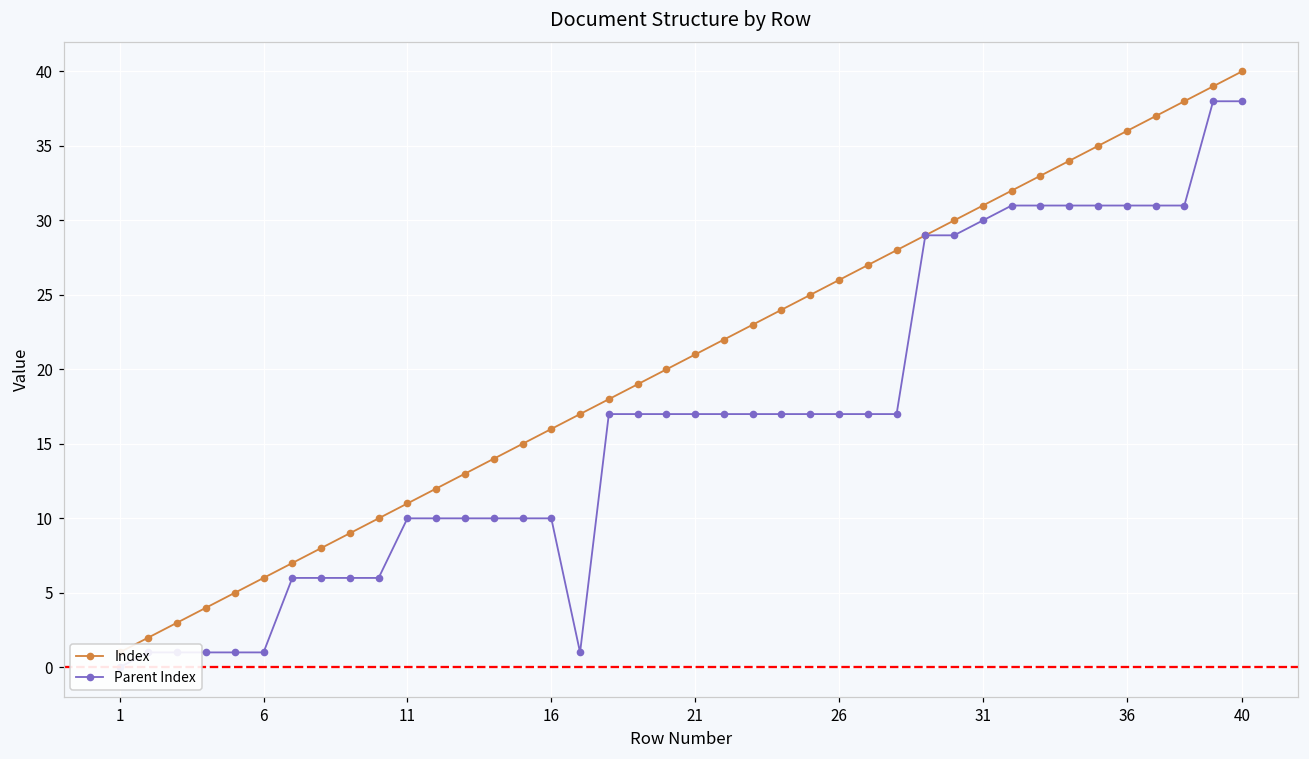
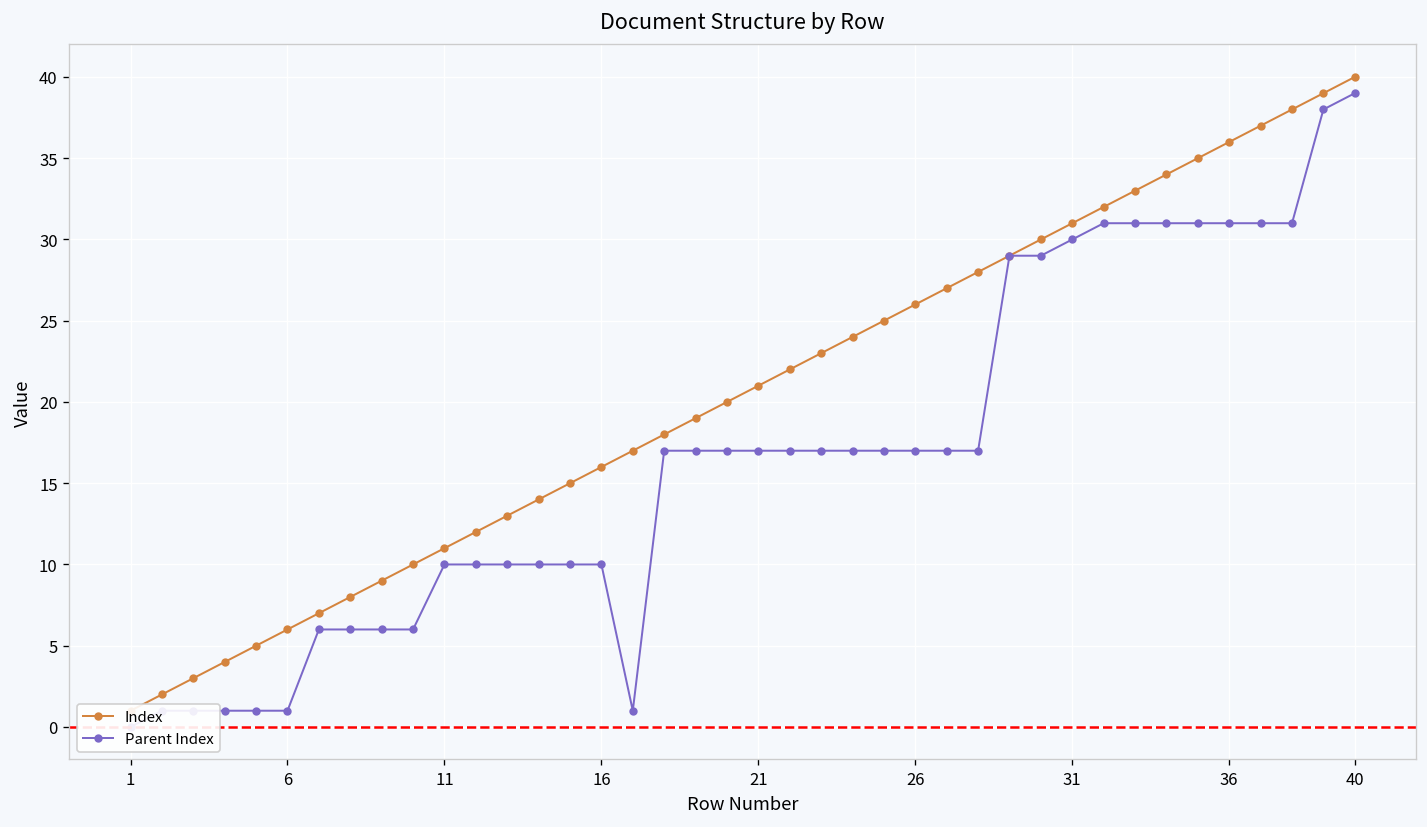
Parent Index, 40: 38 -> 39
